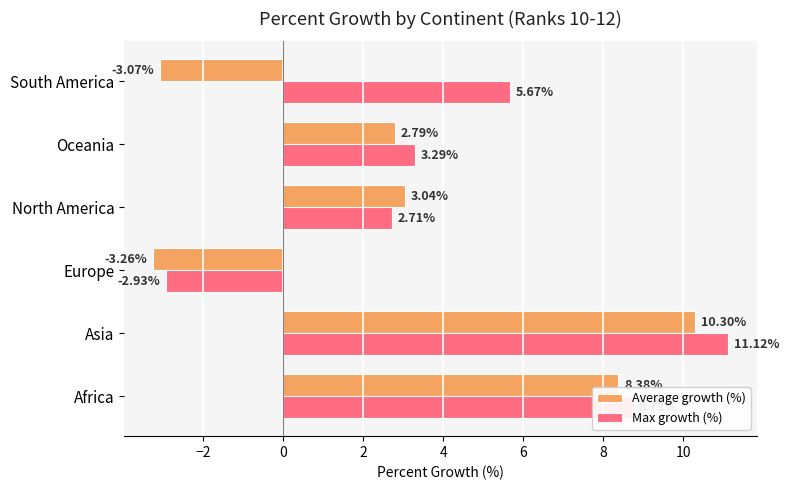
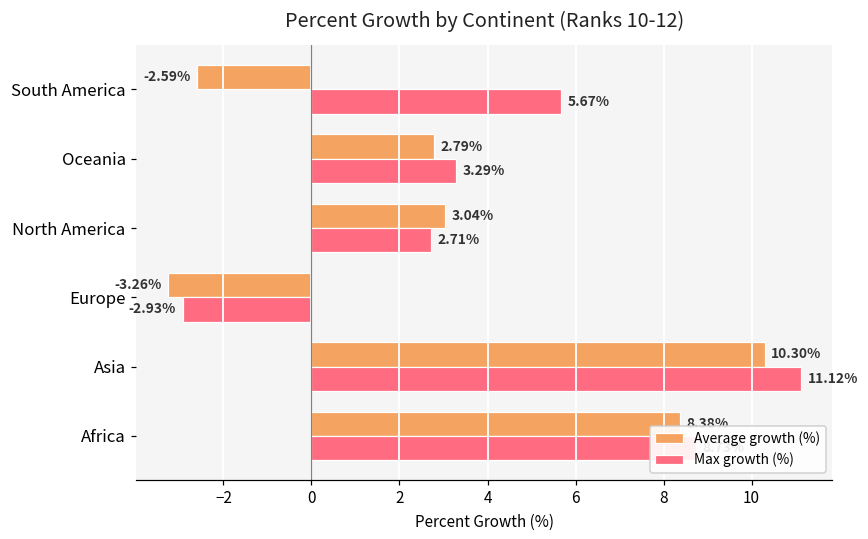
Average growth (%), South America: -3.07% -> -2.59%
